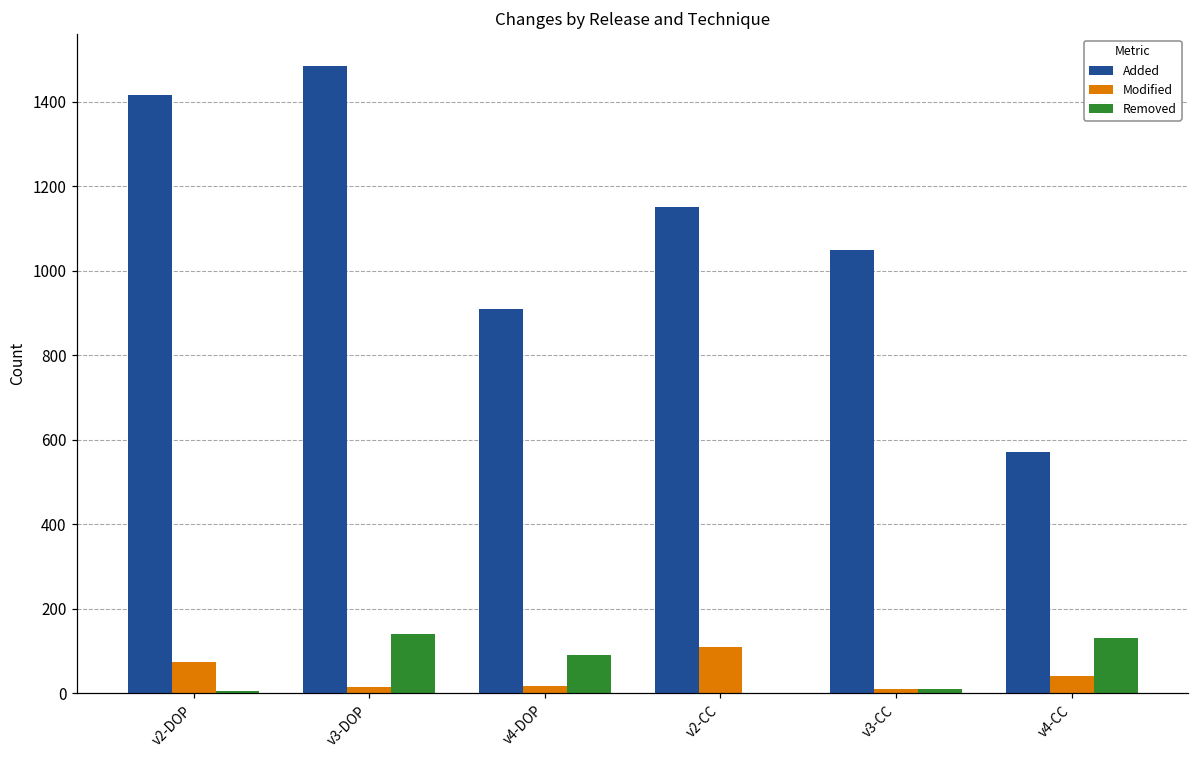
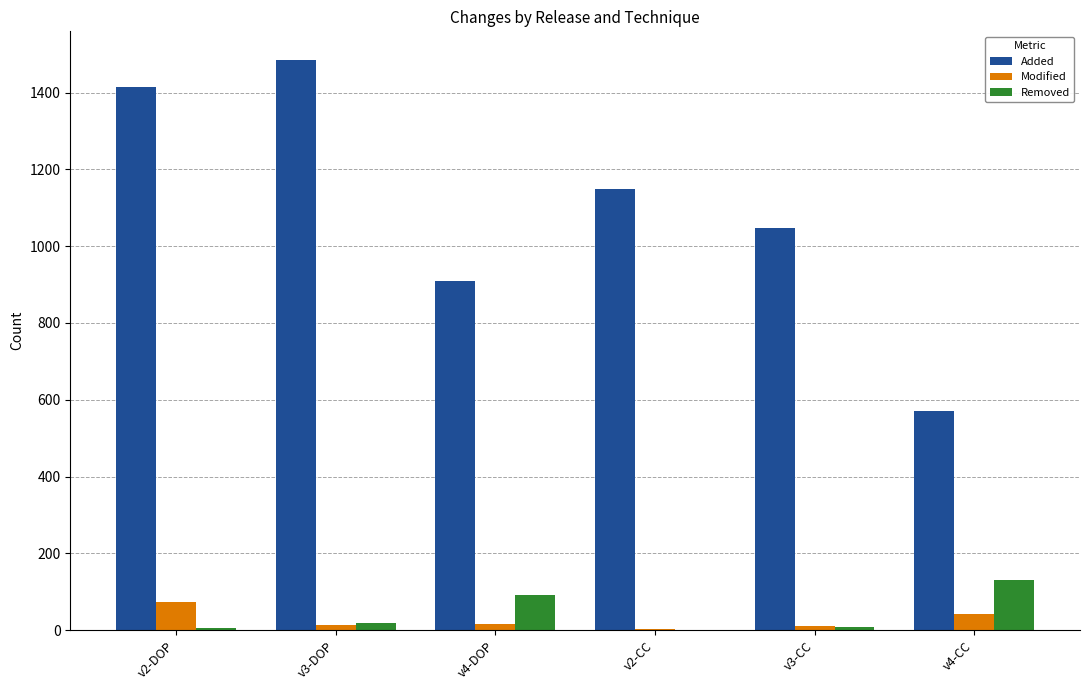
Removed, v3-DOP: 140 -> 20
Modified, v2-CC: 110 -> 0
